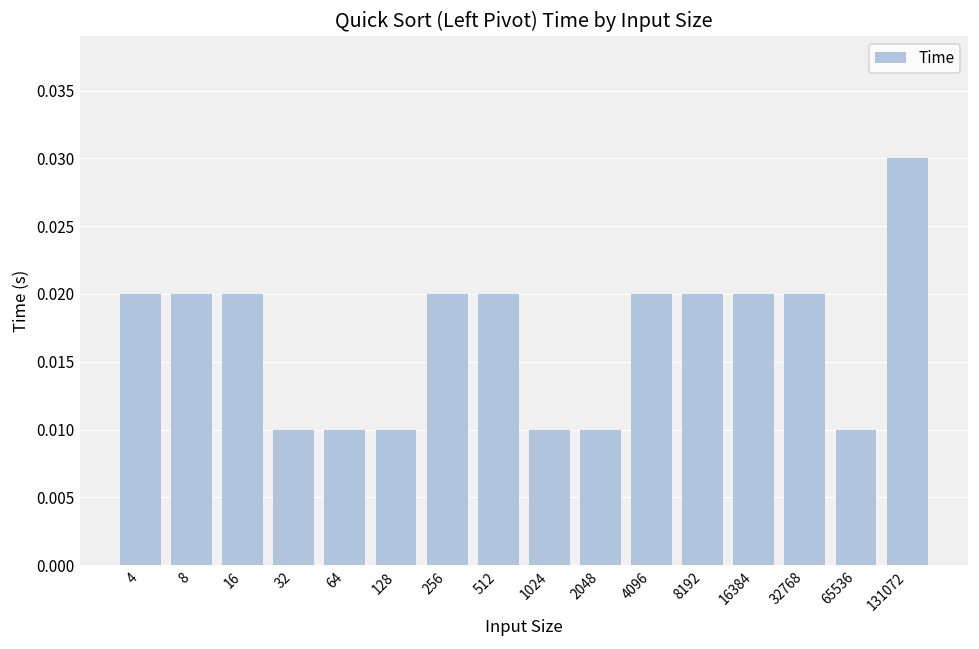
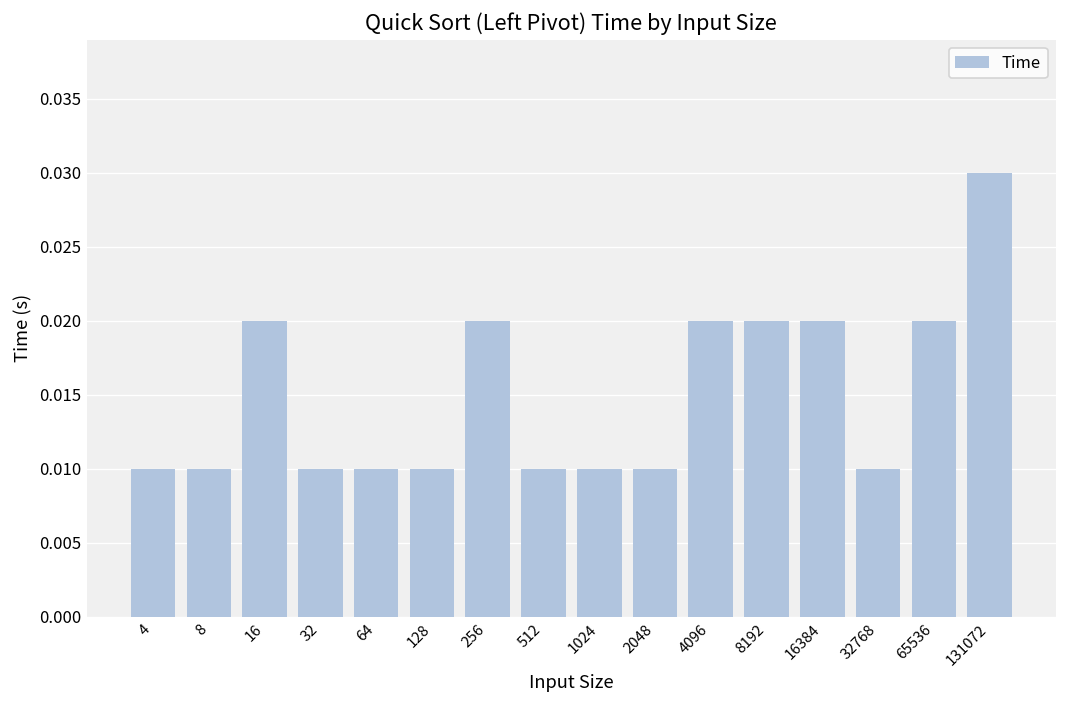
4: 0.02 -> 0.01
8: 0.02 -> 0.01
512: 0.02 -> 0.01
32768: 0.02 -> 0.01
65536: 0.01 -> 0.02
